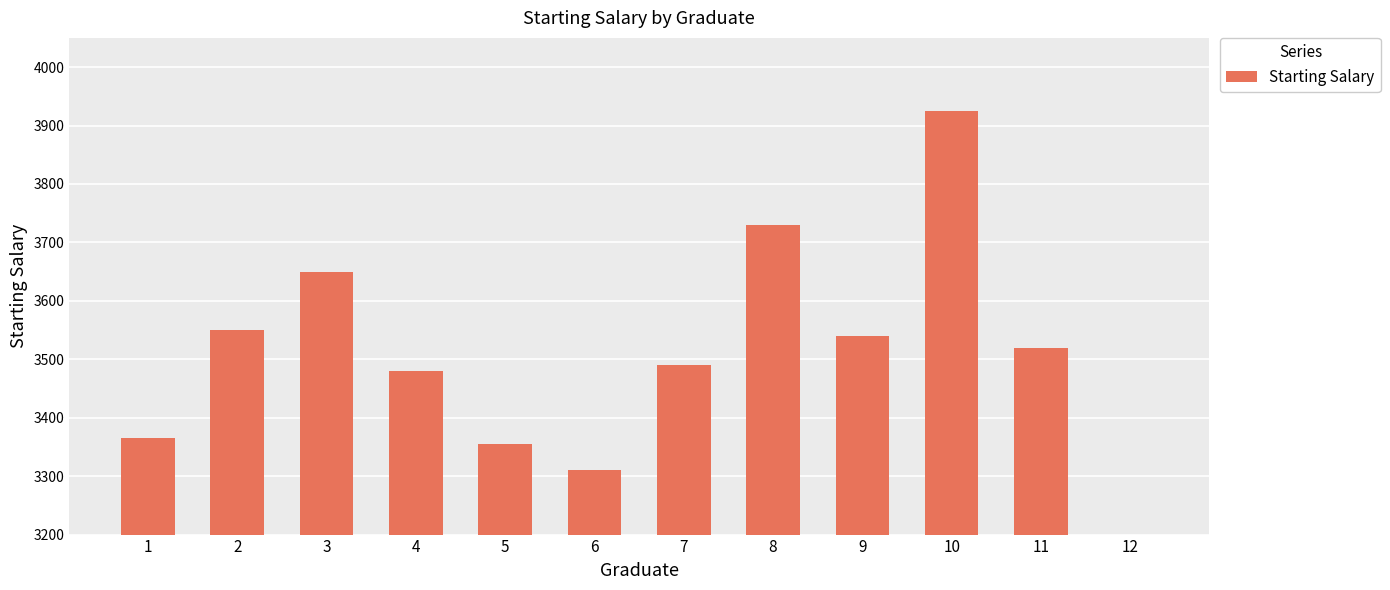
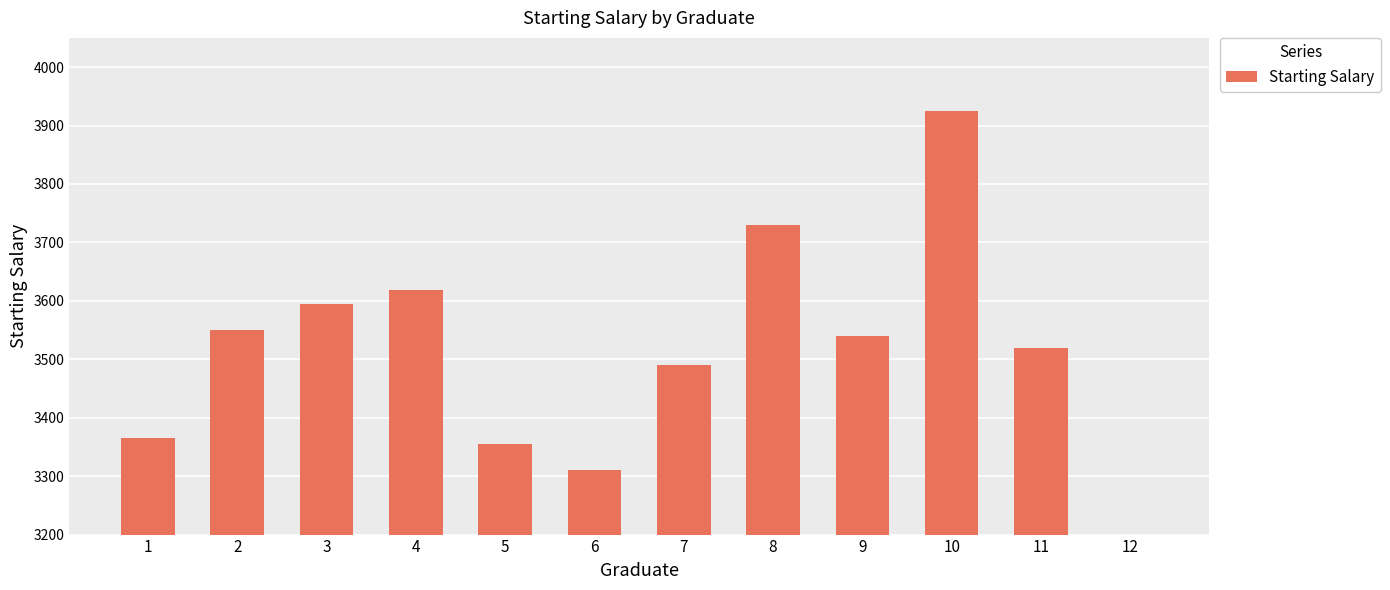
3: 3650 -> 3590
4: 3480 -> 3620
